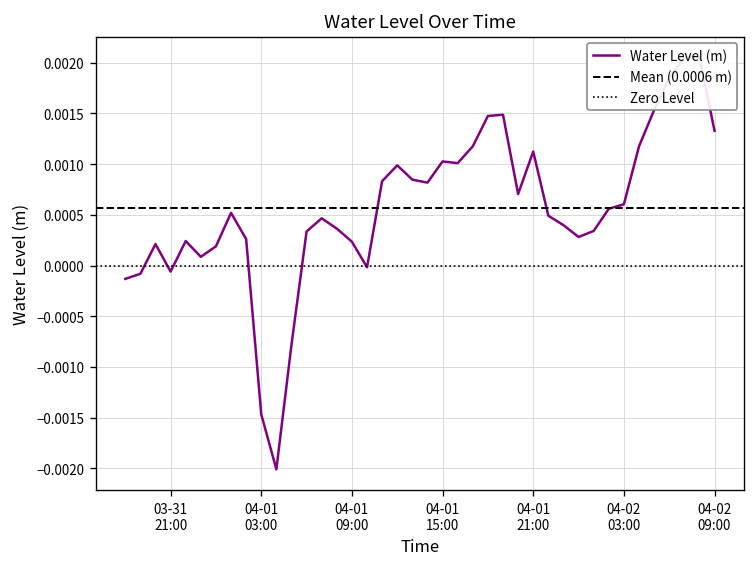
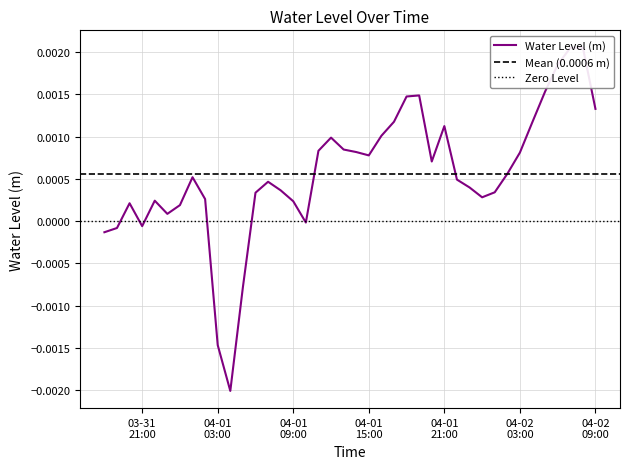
04-01 15:00: 0.0010 -> 0.0008
04-02 03:00: 0.0006 -> 0.0008
